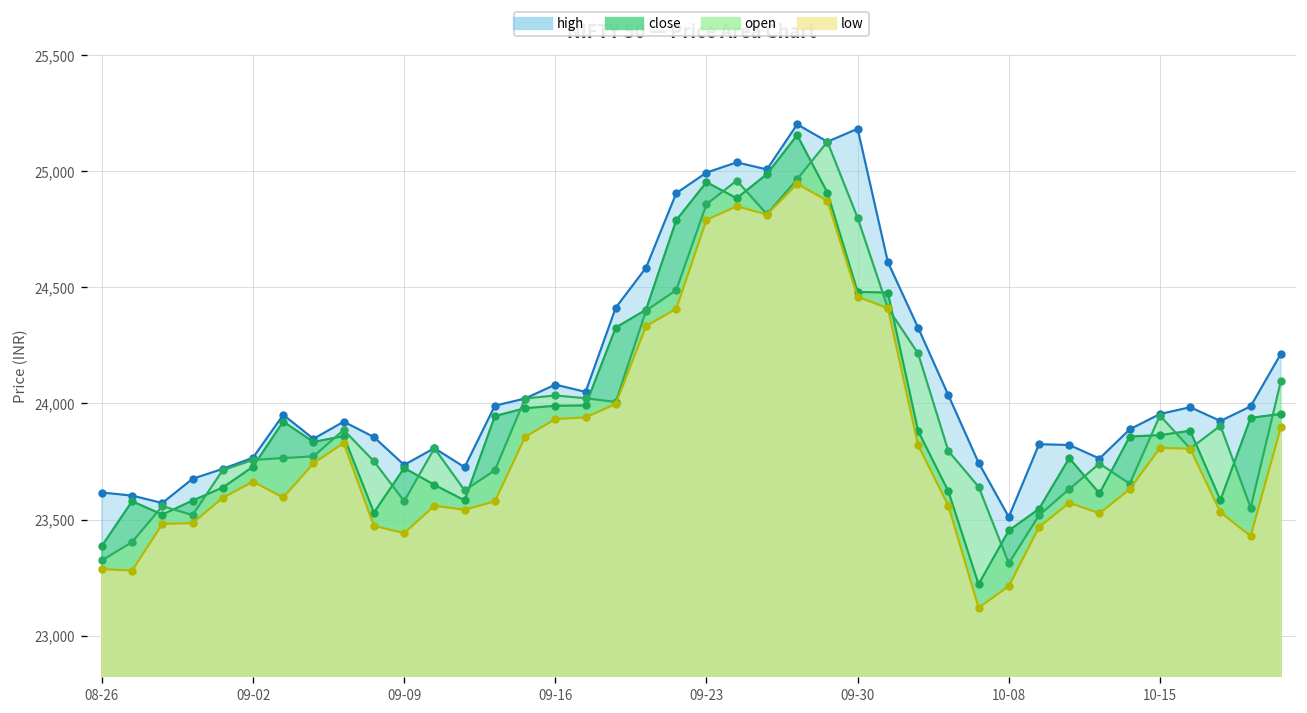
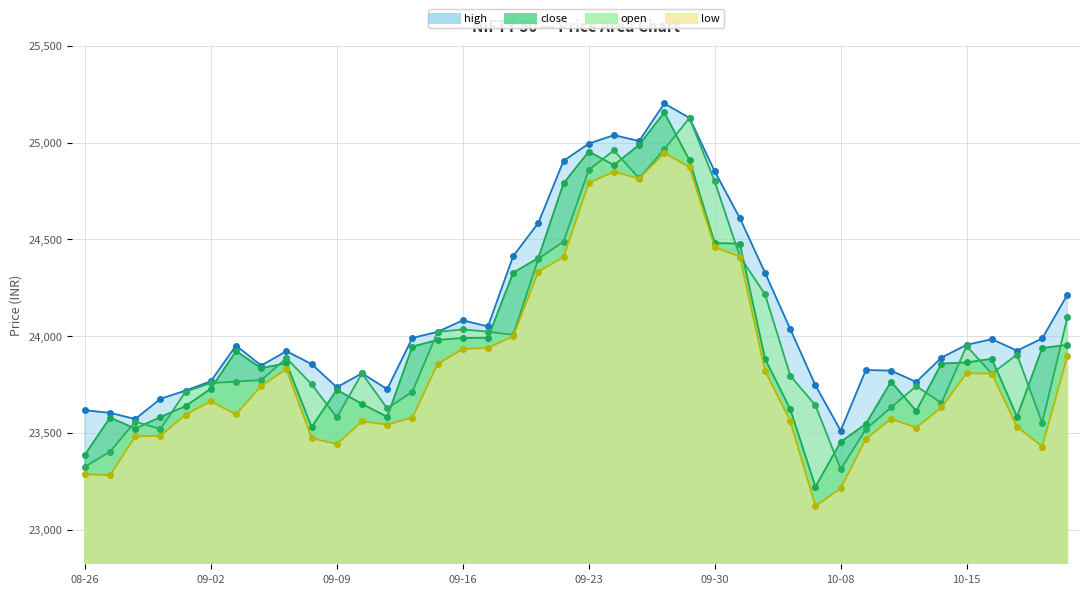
high, 09-30: 25,180 -> 24,850
